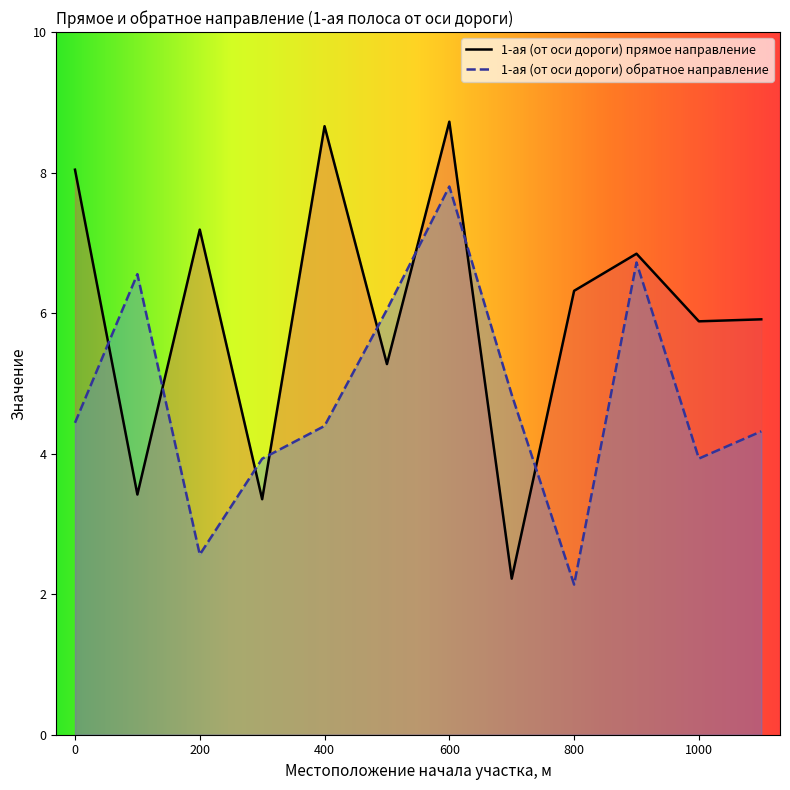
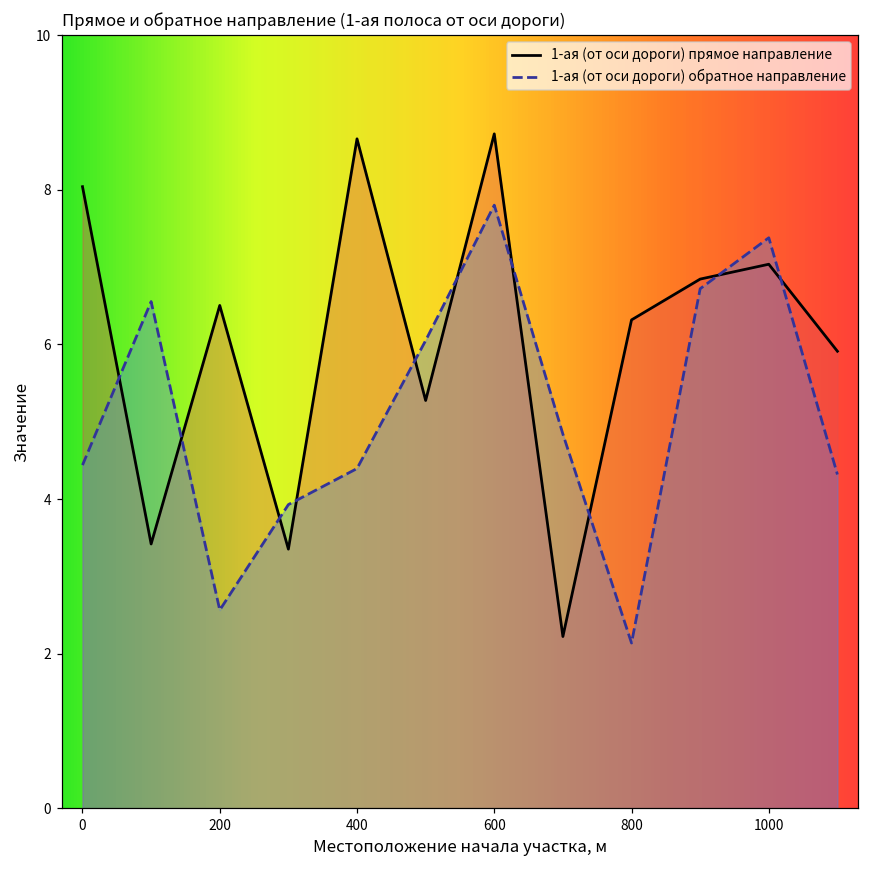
1-ая (от оси дороги) прямое направление, 200: 7.2 -> 6.5
1-ая (от оси дороги) прямое направление, 1000: 5.9 -> 7.0
1-ая (от оси дороги) обратное направление, 1000: 3.9 -> 7.4
